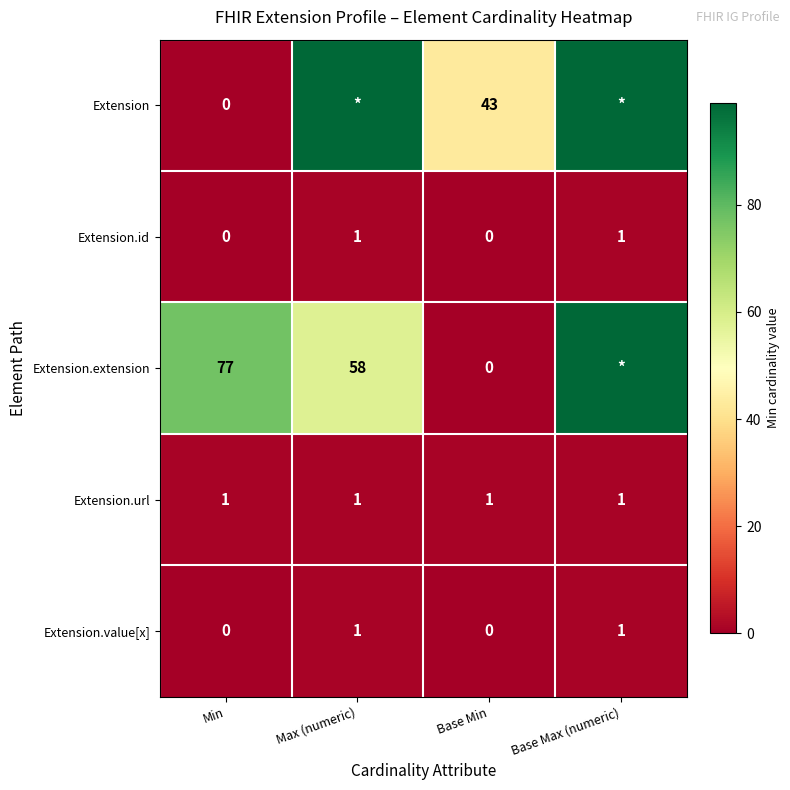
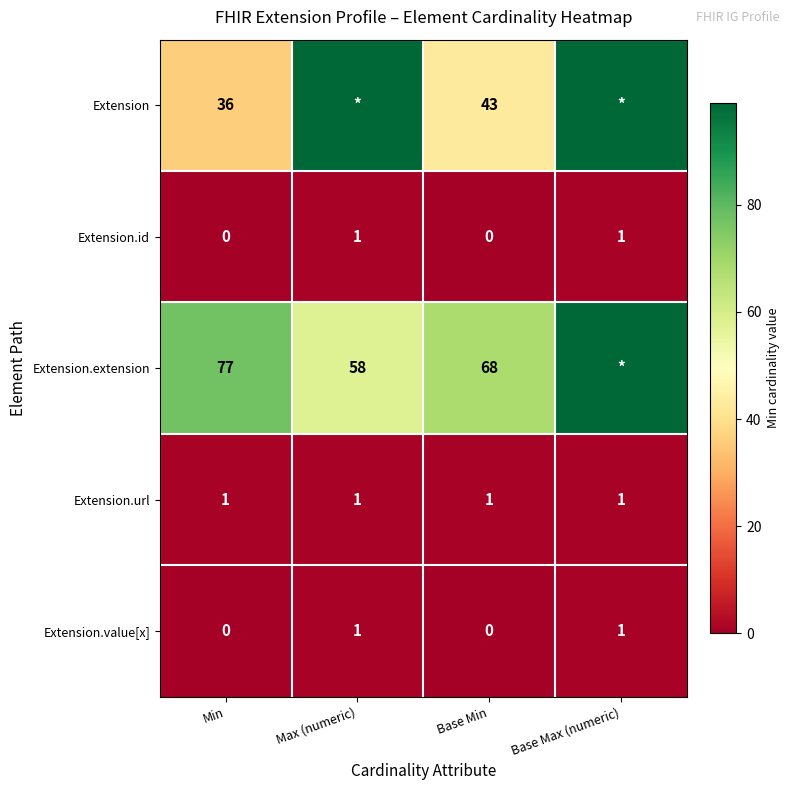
Extension, Min: 0 -> 36
Extension.extension, Base Min: 0 -> 68
